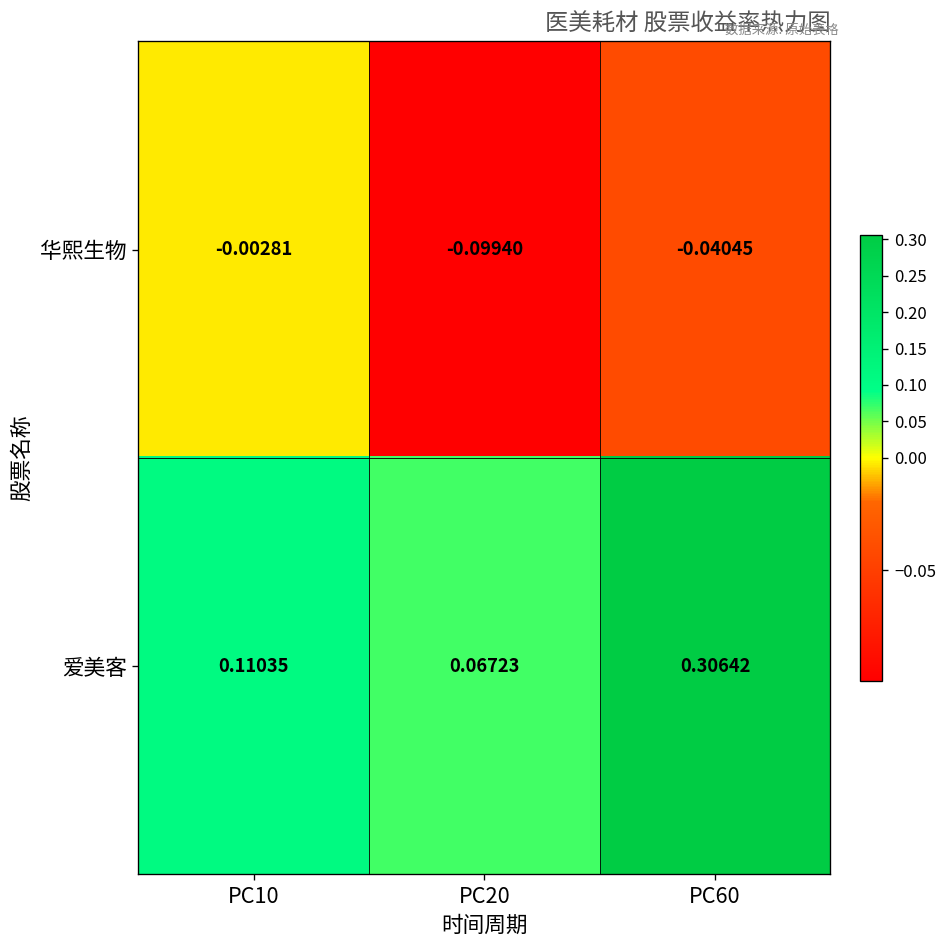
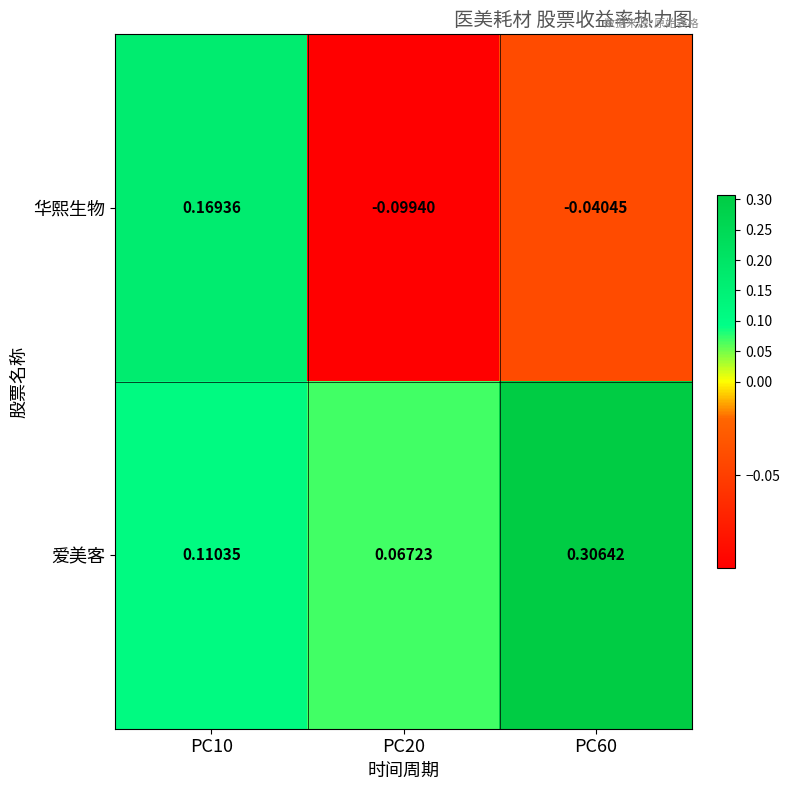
华熙生物, PC10: -0.00281 -> 0.16936
